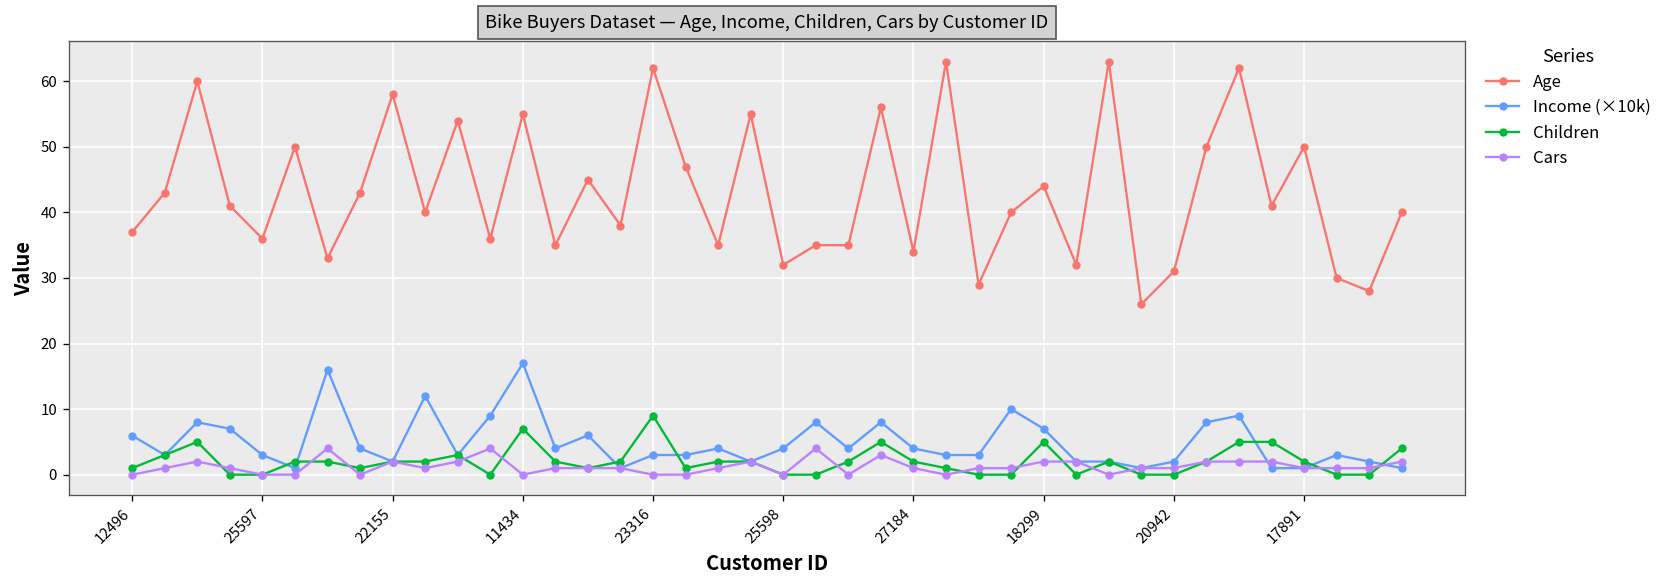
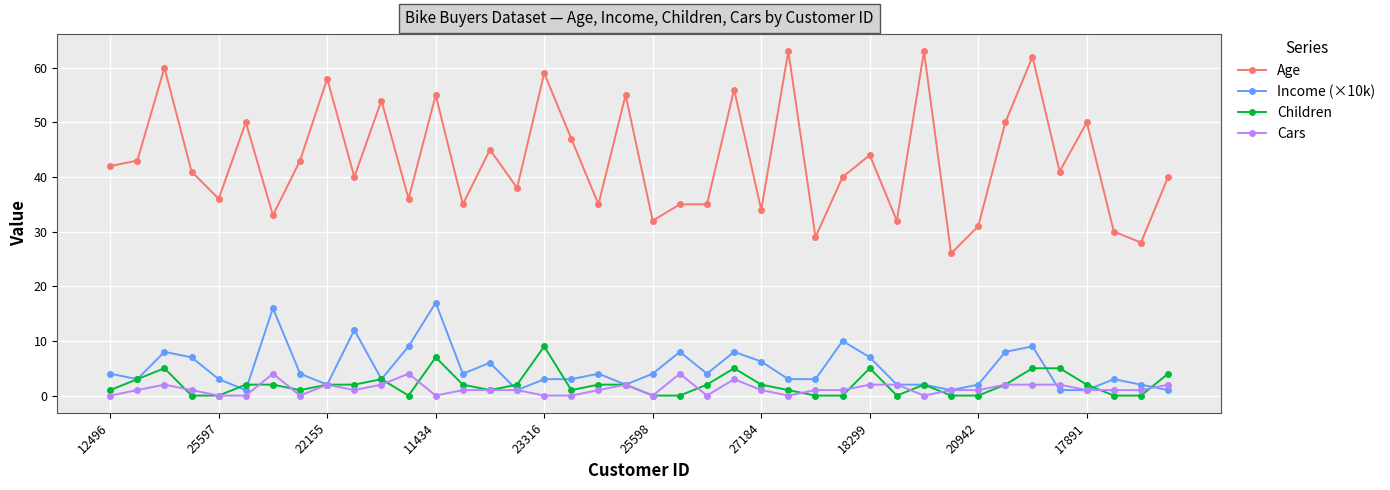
Age, 12496: 37 -> 42
Income (×10k), 12496: 6 -> 4
Age, 23316: 62 -> 59
Income (×10k), 27184: 4 -> 6
